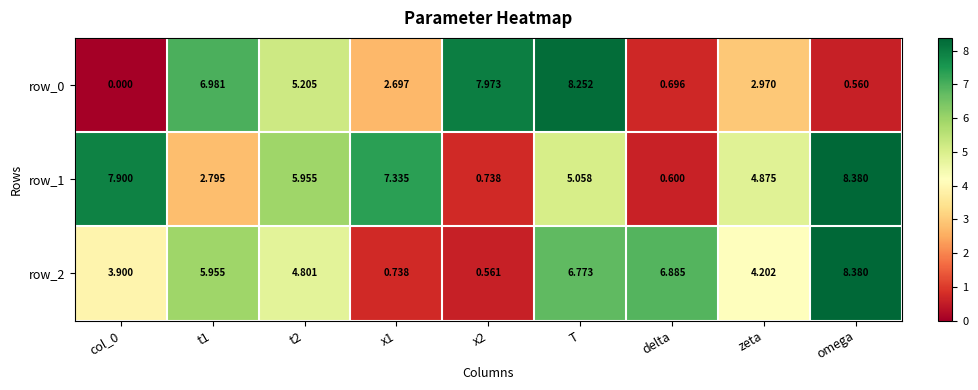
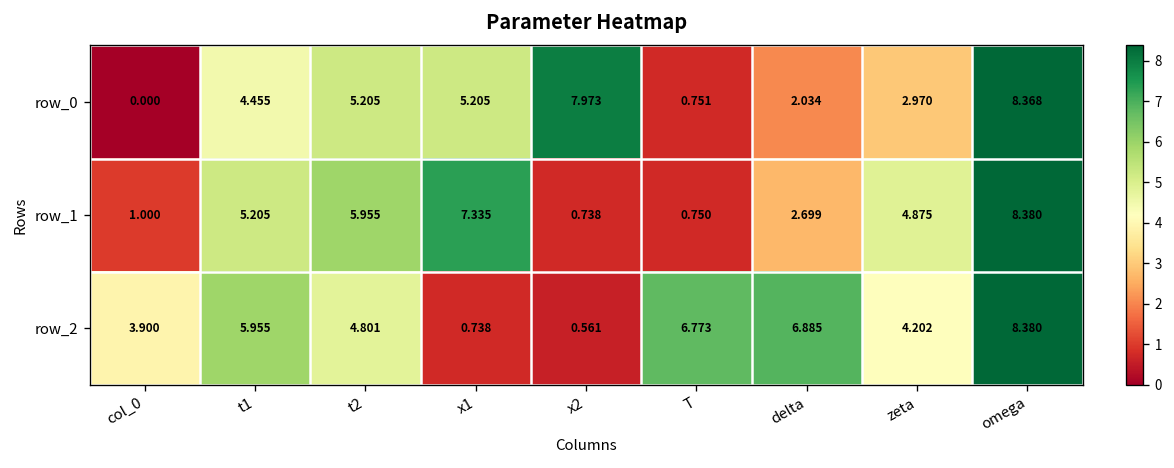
row_0, t1: 6.981 -> 4.455
row_0, x1: 2.697 -> 5.205
row_0, T: 8.252 -> 0.751
row_0, delta: 0.696 -> 2.034
row_0, omega: 0.560 -> 8.368
row_1, col_0: 7.900 -> 1.000
row_1, t1: 2.795 -> 5.205
row_1, T: 5.058 -> 0.750
row_1, delta: 0.600 -> 2.699
